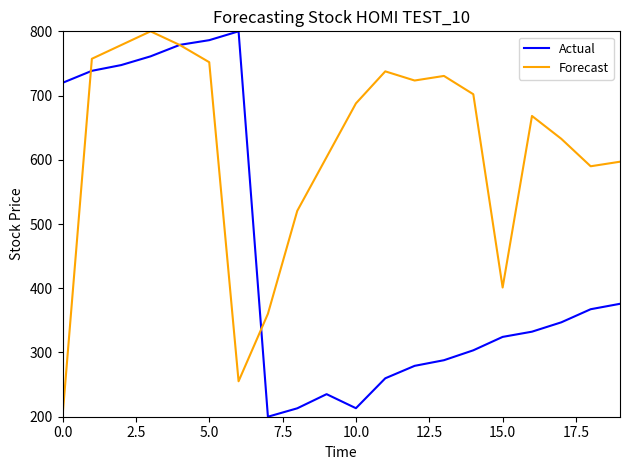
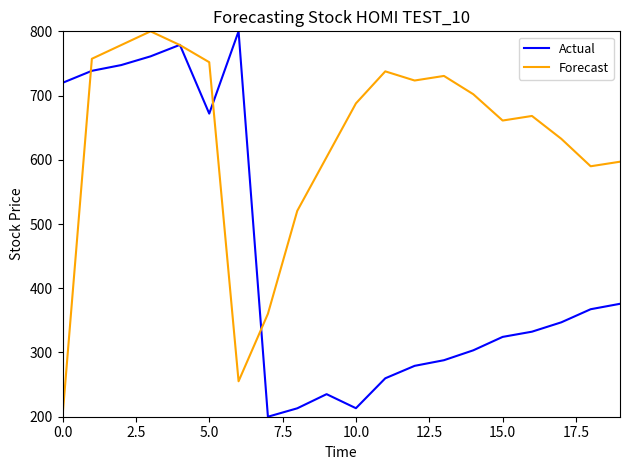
Actual, 5.0: 790 -> 670
Forecast, 15.0: 400 -> 660
